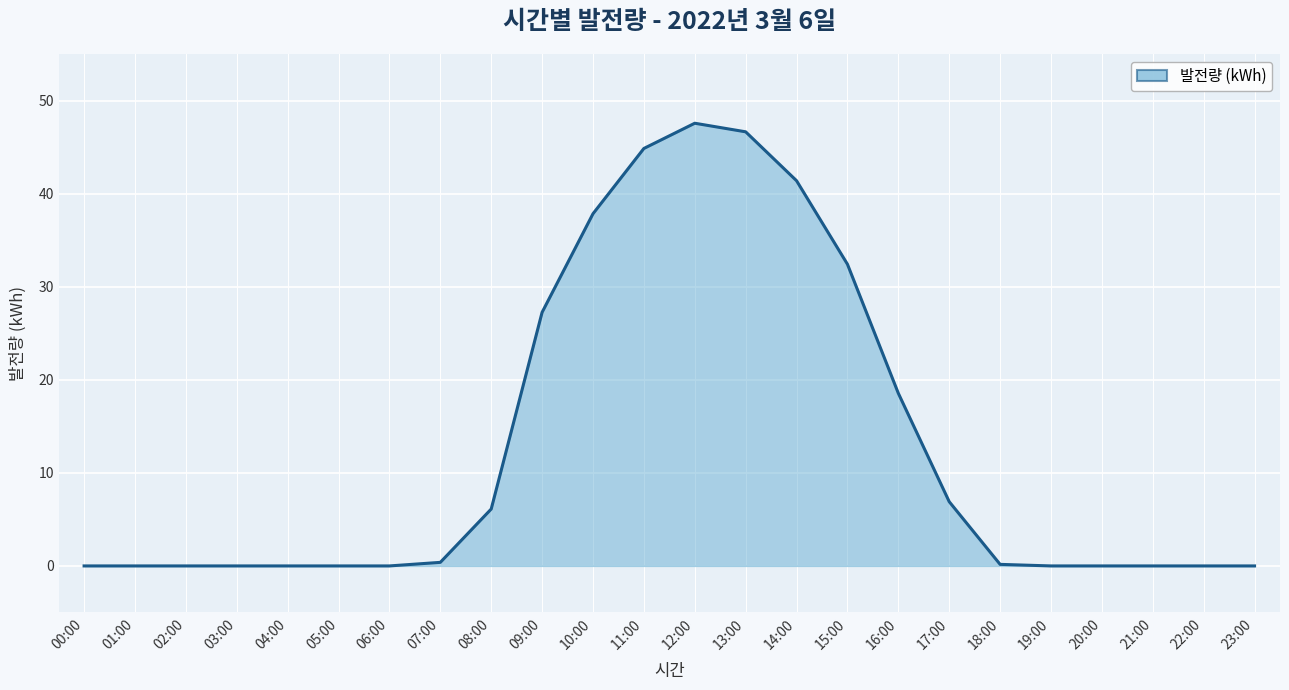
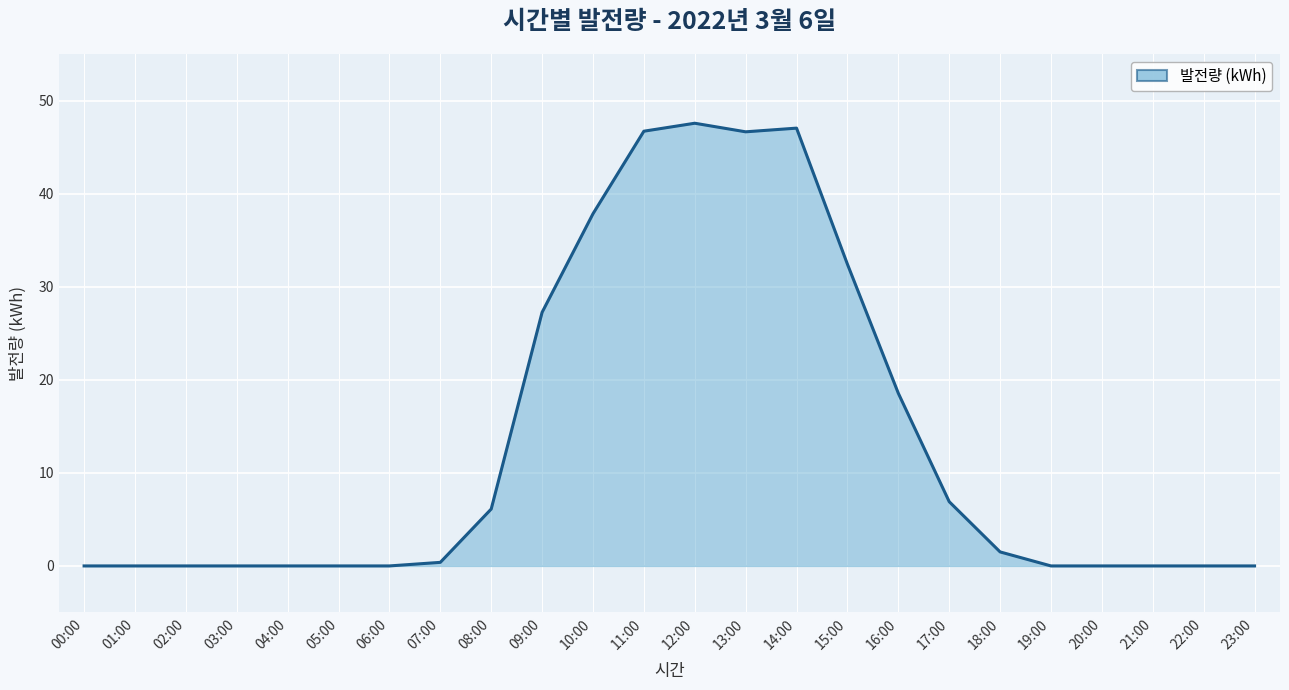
11:00: 45 -> 47
14:00: 41 -> 47
18:00: 0 -> 2
